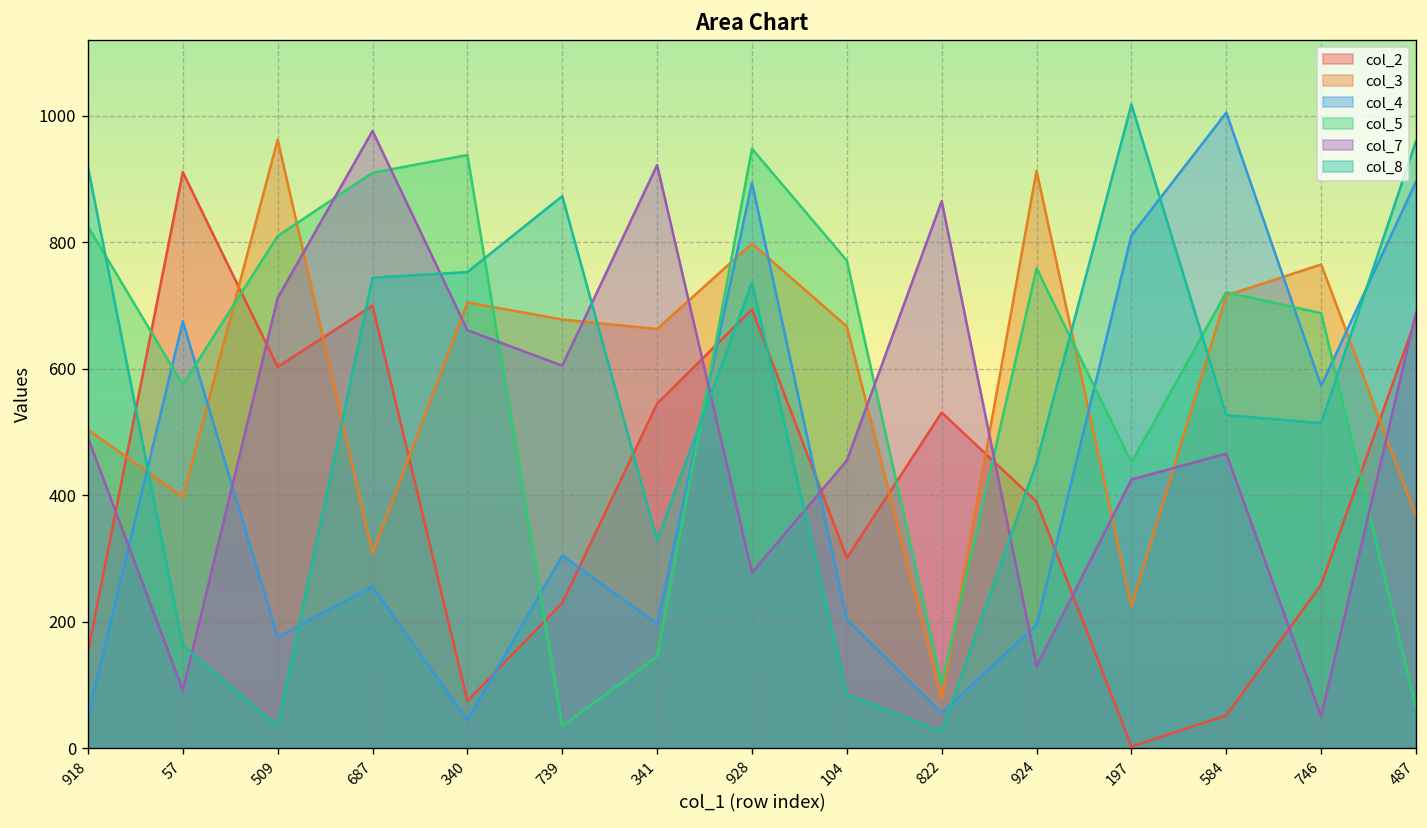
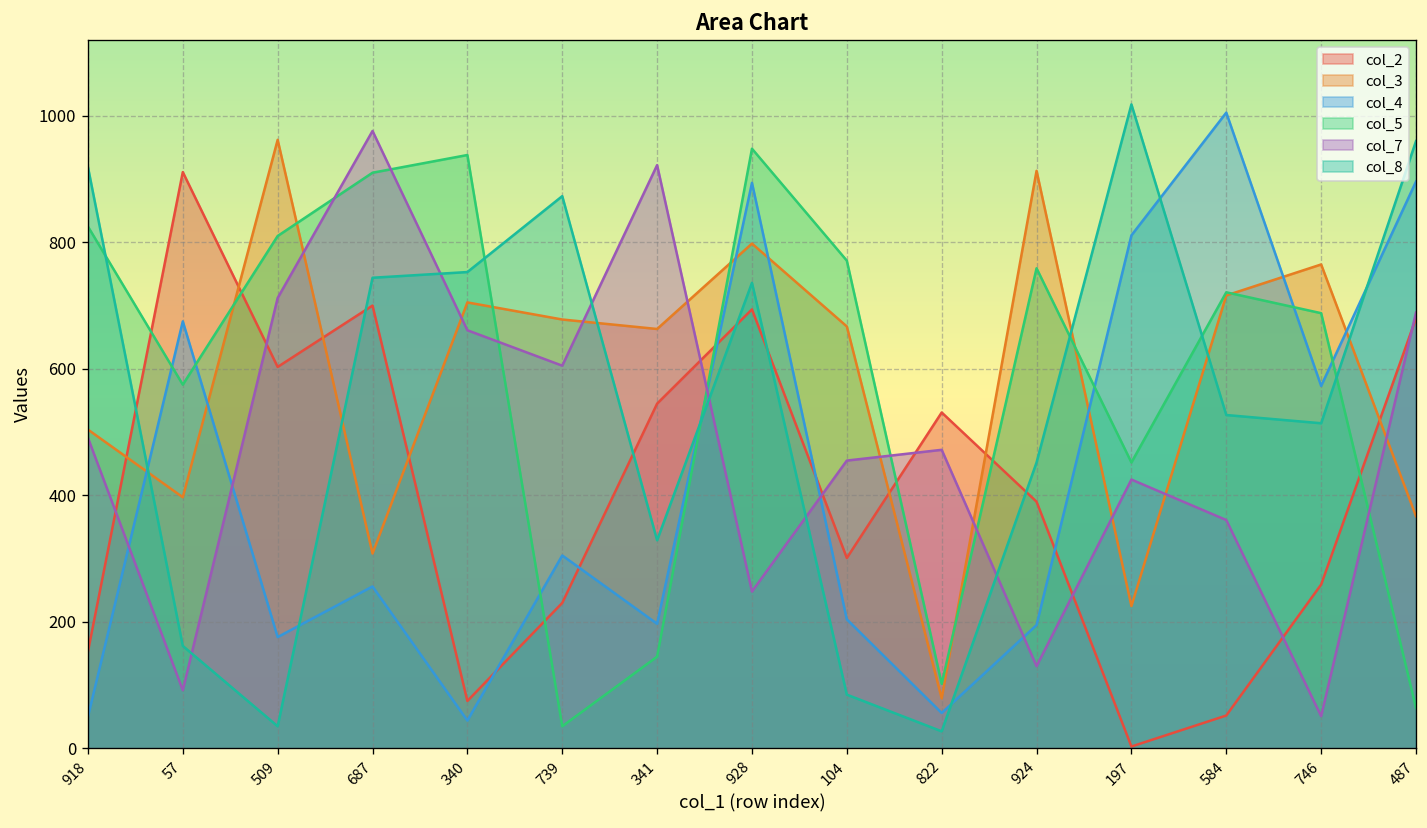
col_7, 928: 280 -> 250
col_7, 822: 870 -> 470
col_7, 584: 470 -> 360
